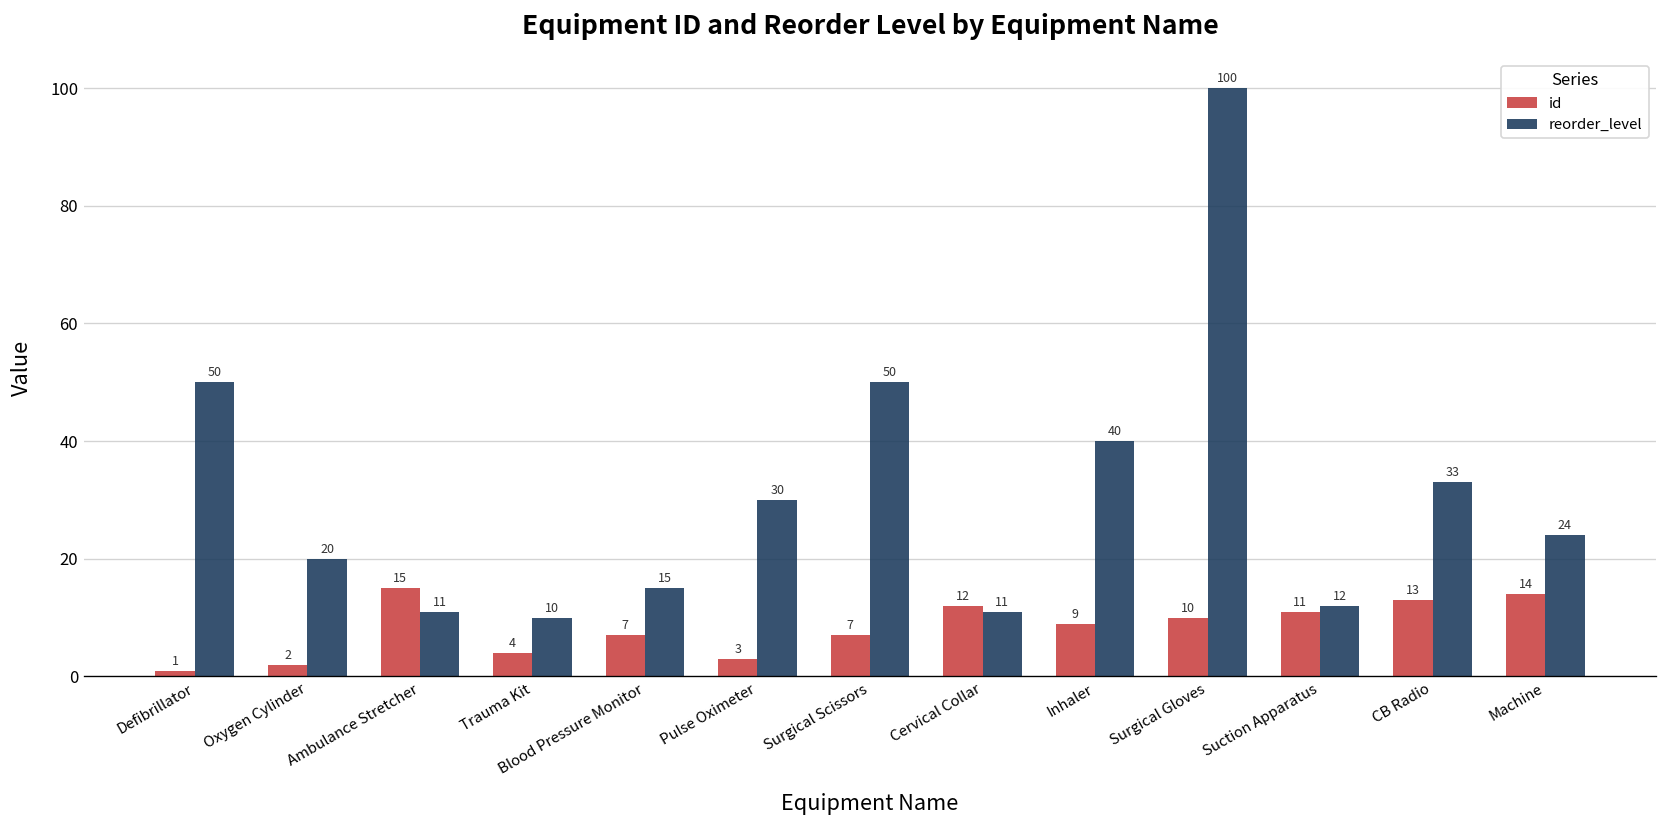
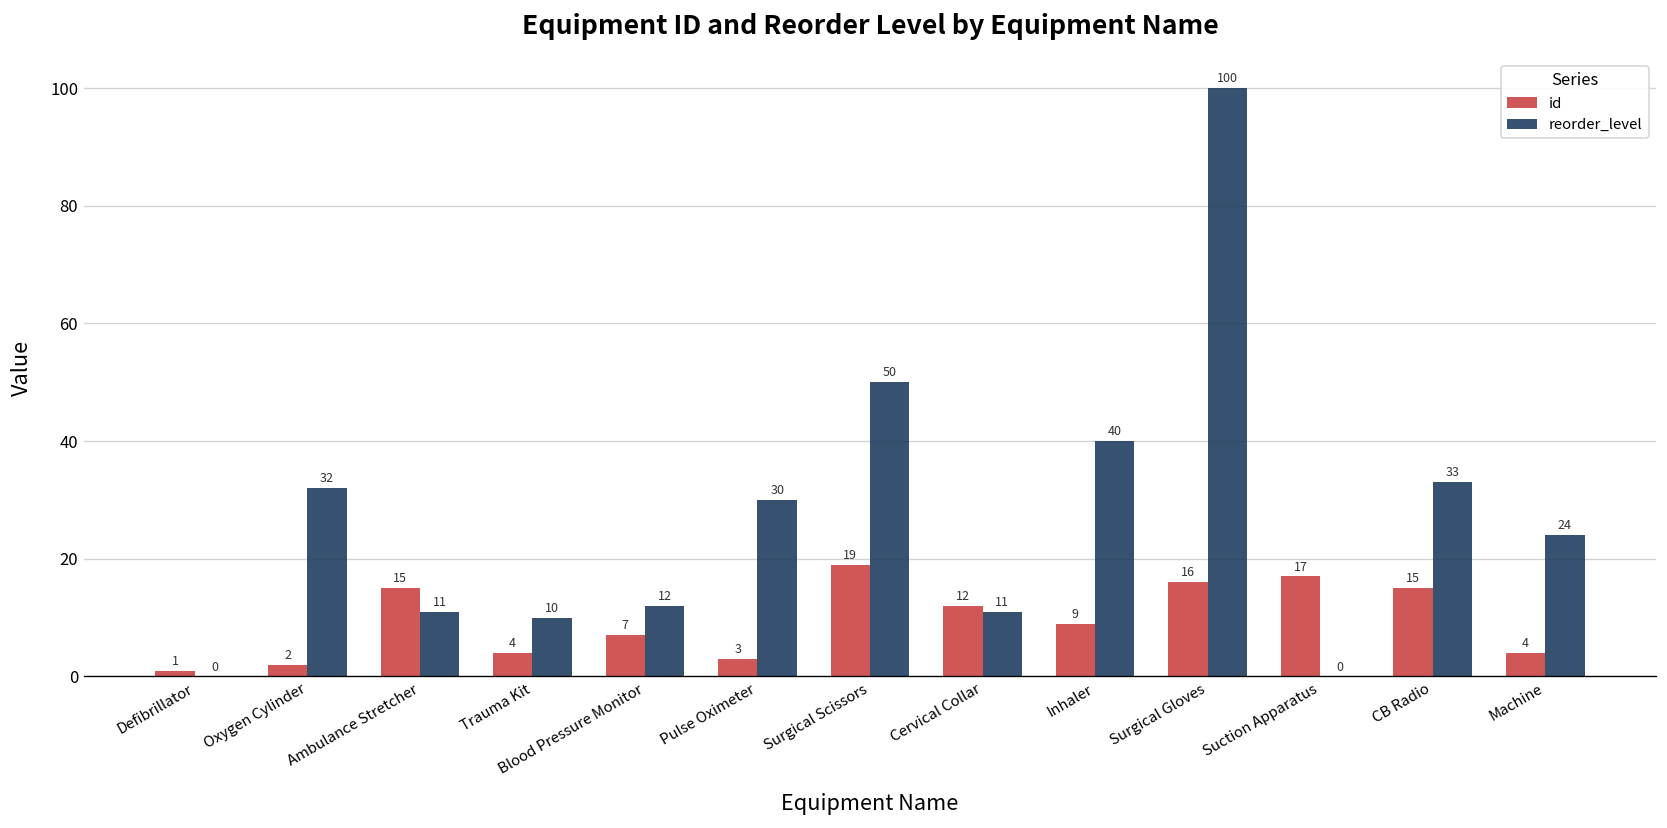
reorder_level, Defibrillator: 50 -> 0
reorder_level, Oxygen Cylinder: 20 -> 32
reorder_level, Blood Pressure Monitor: 15 -> 12
id, Surgical Scissors: 7 -> 19
id, Surgical Gloves: 10 -> 16
id, Suction Apparatus: 11 -> 17
reorder_level, Suction Apparatus: 12 -> 0
id, CB Radio: 13 -> 15
id, Machine: 14 -> 4
